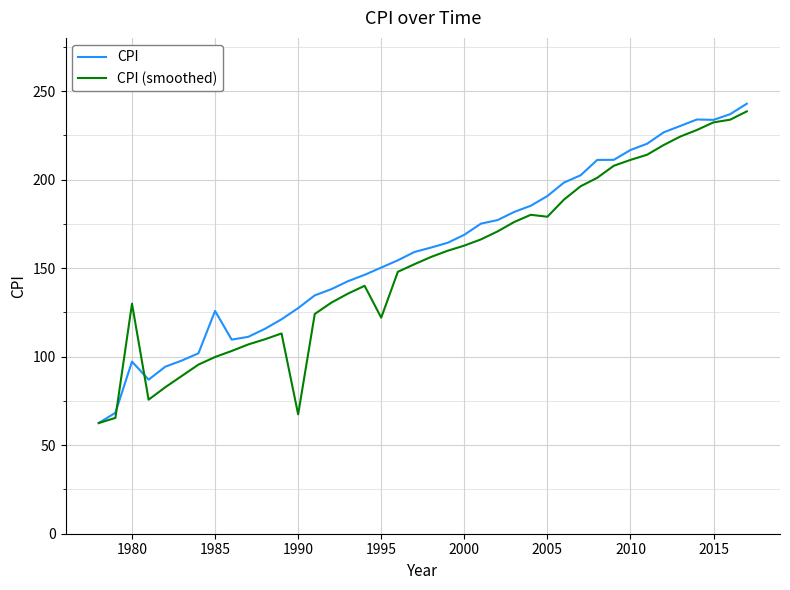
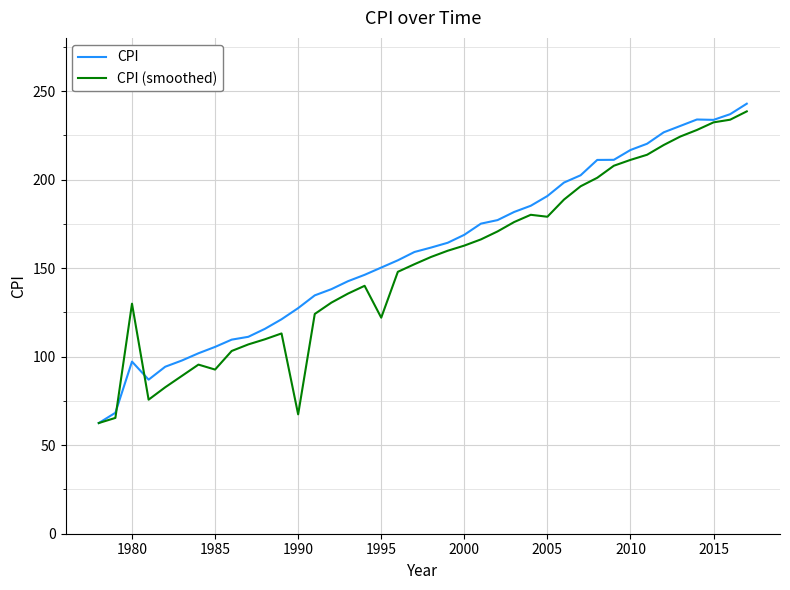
CPI, 1985: 126 -> 106
CPI (smoothed), 1985: 100 -> 93
